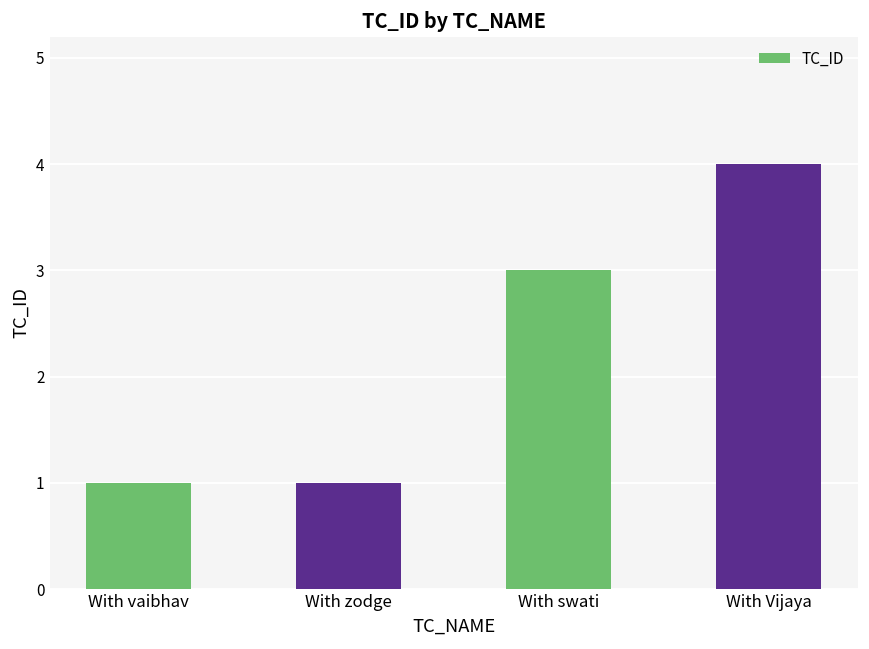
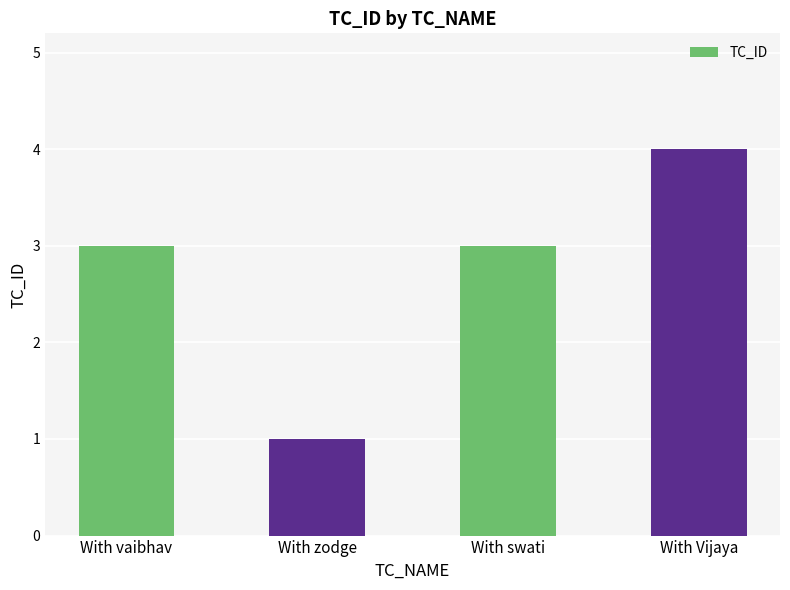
With vaibhav: 1 -> 3
